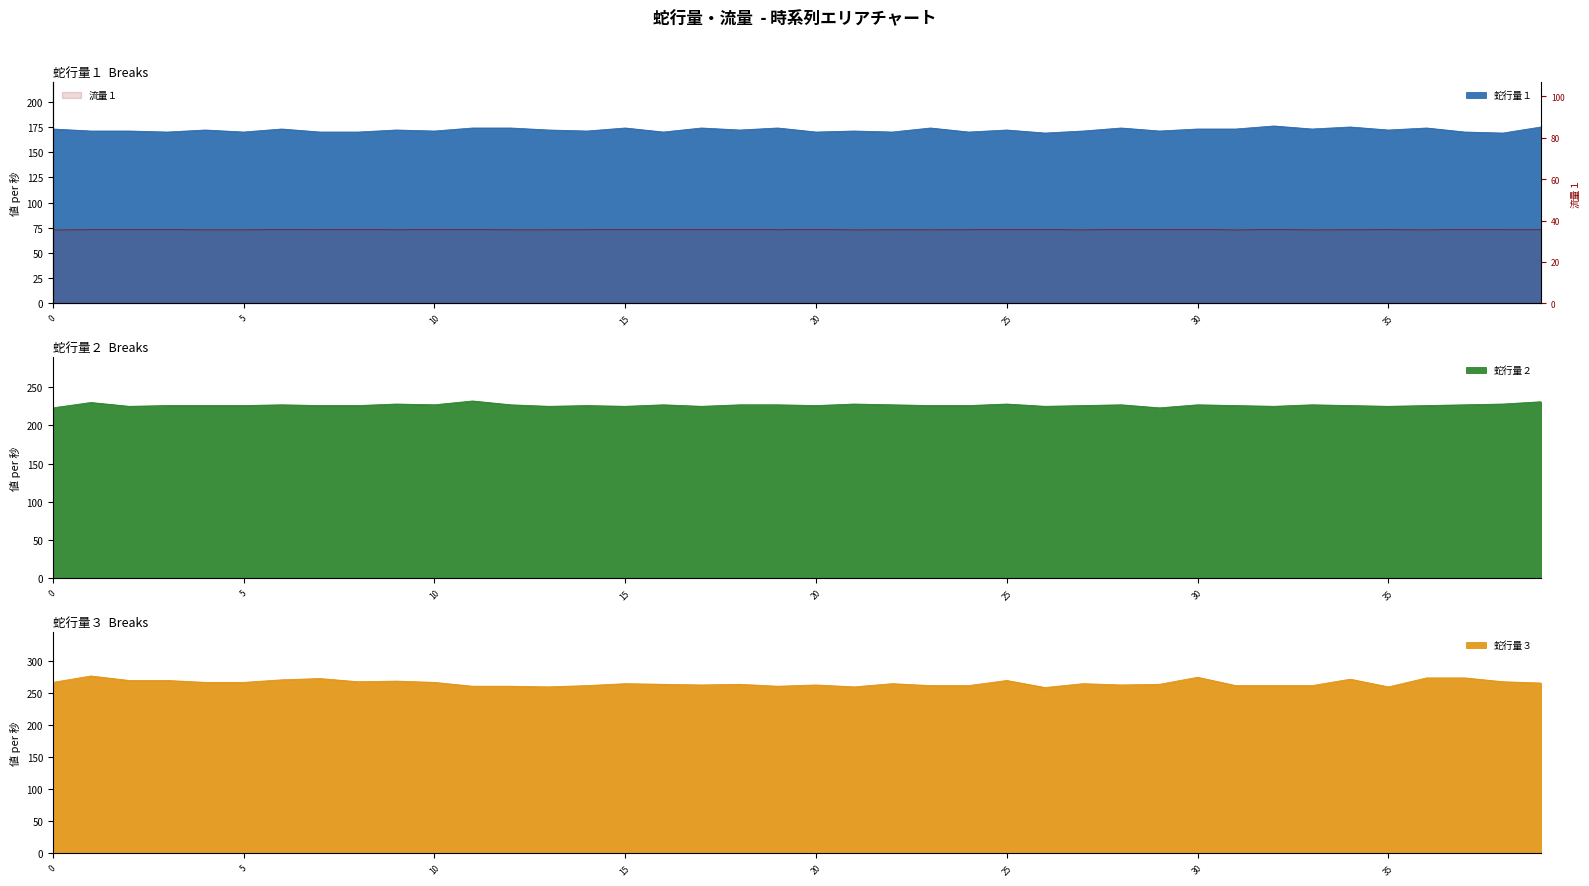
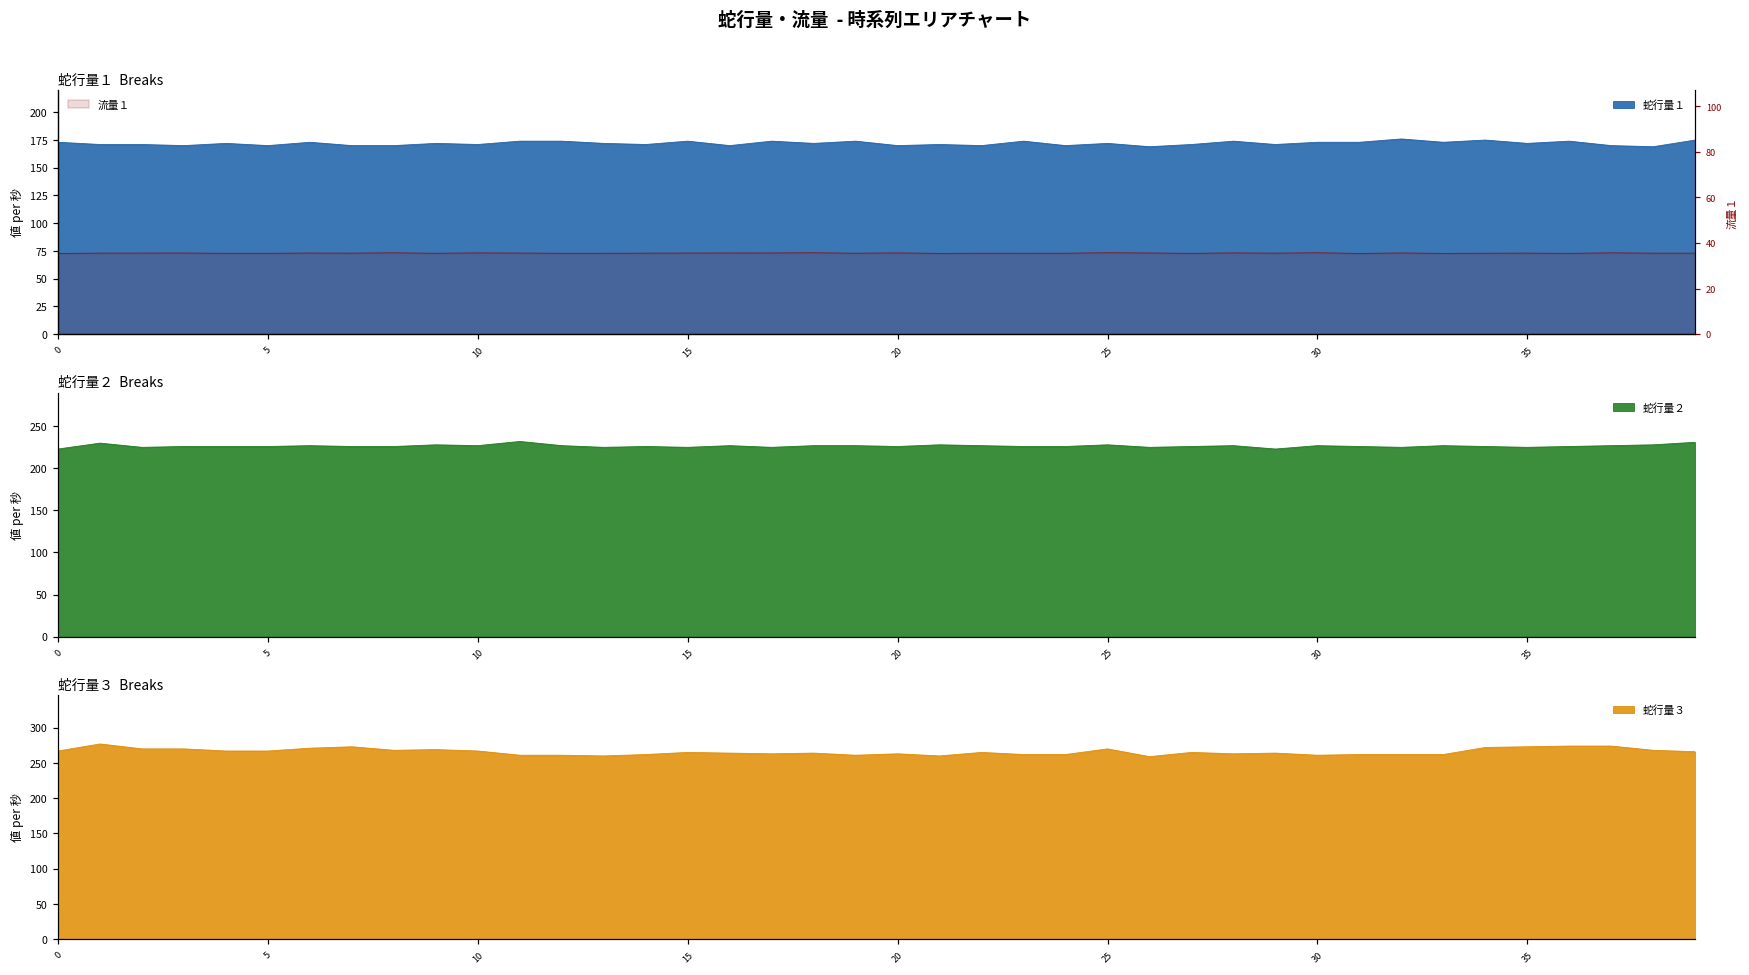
蛇行量３ Breaks, 30: 280 -> 260
蛇行量３ Breaks, 35: 260 -> 270
